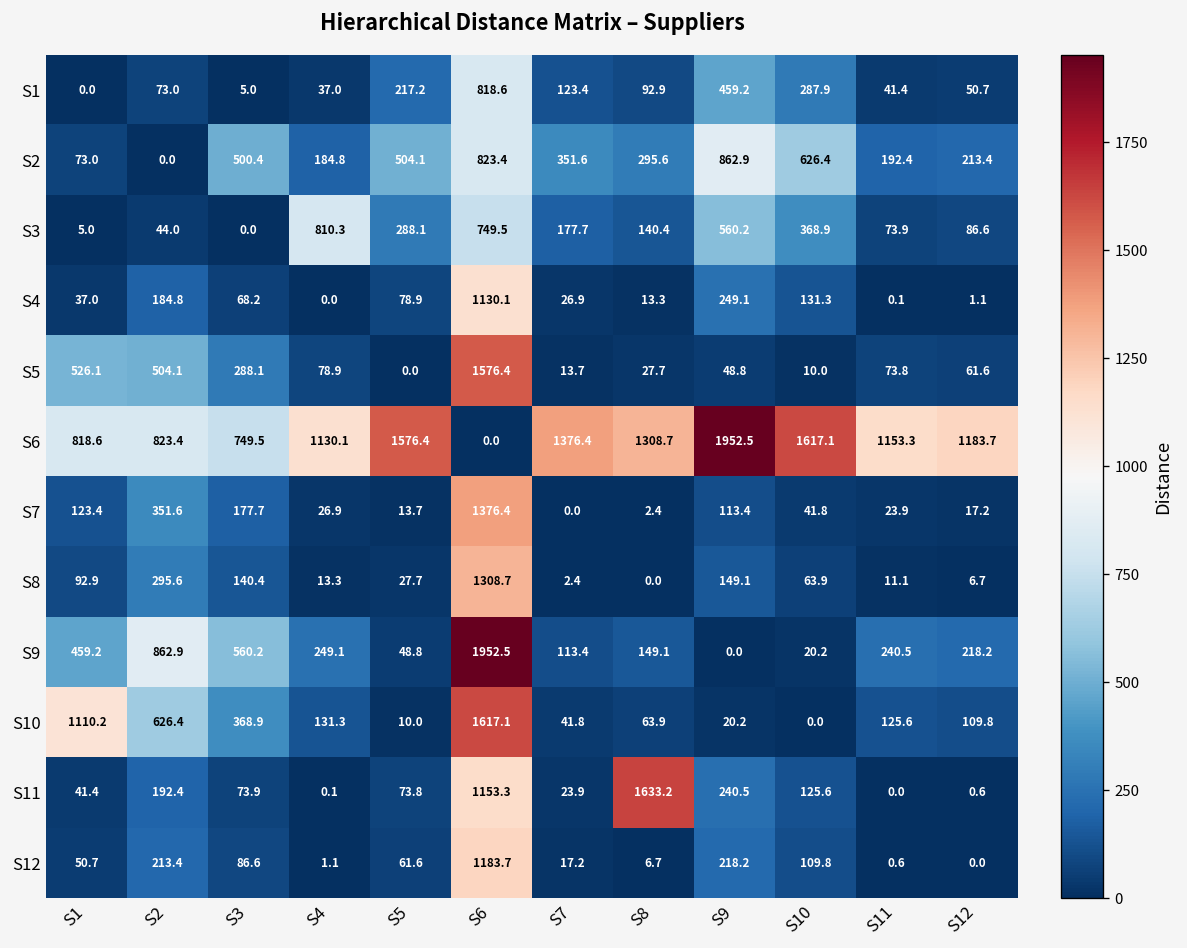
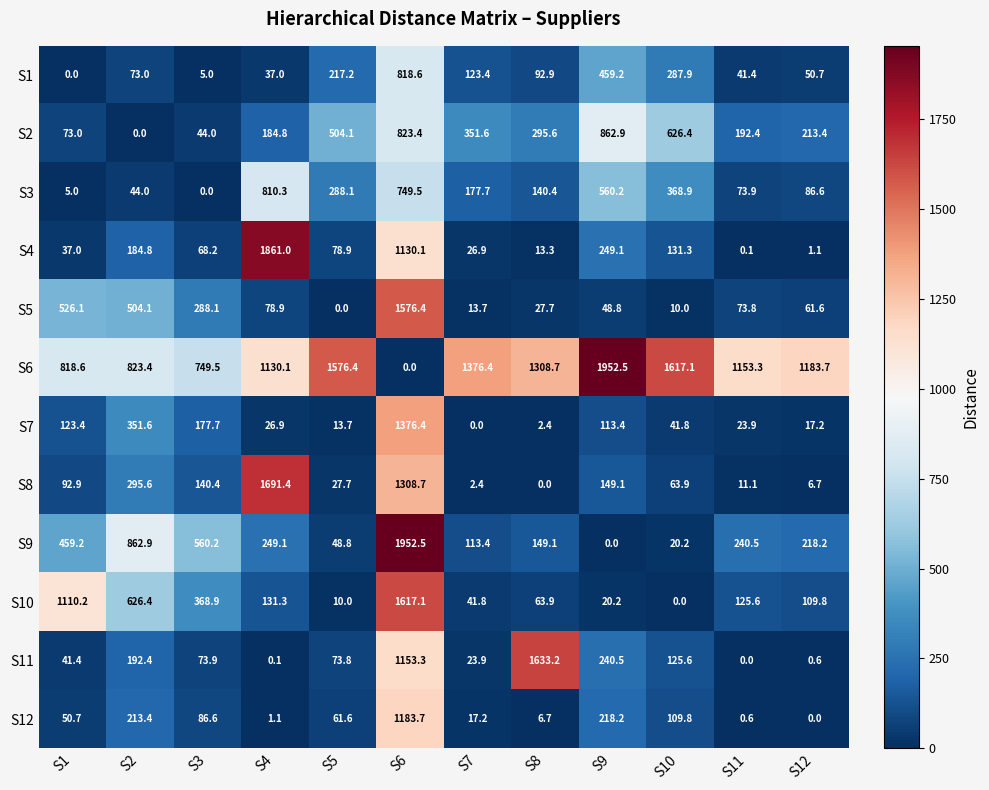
S2, S3: 500.4 -> 44.0
S4, S4: 0.0 -> 1861.0
S8, S4: 13.3 -> 1691.4
